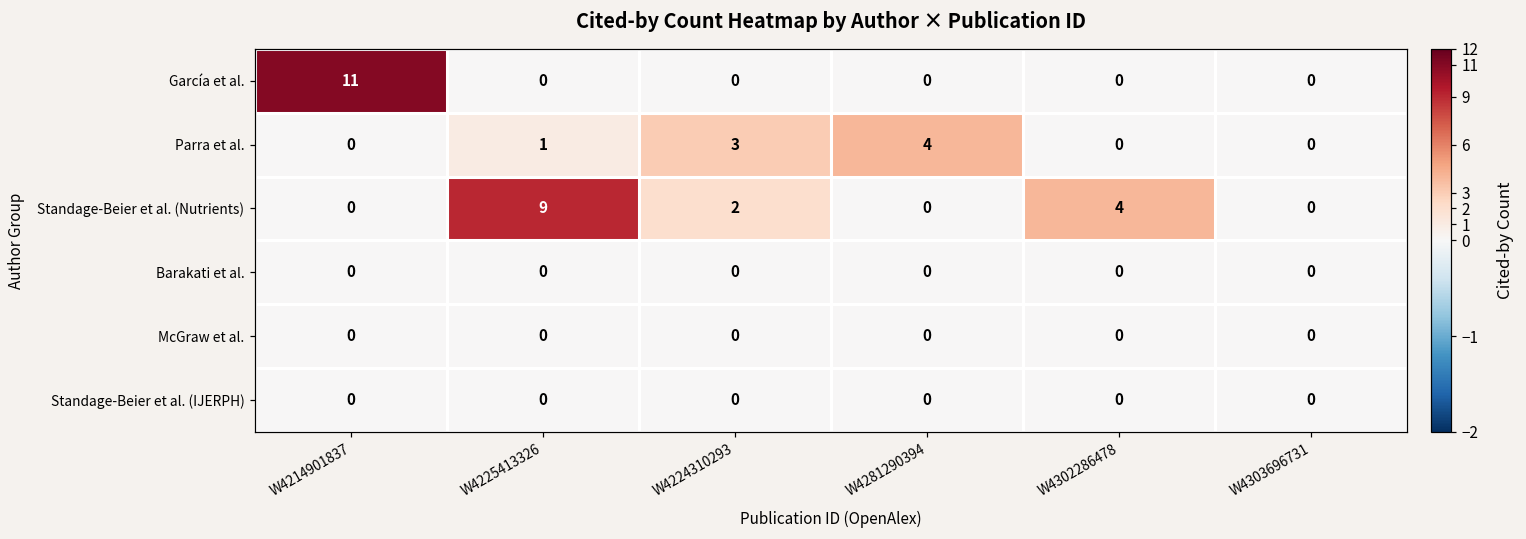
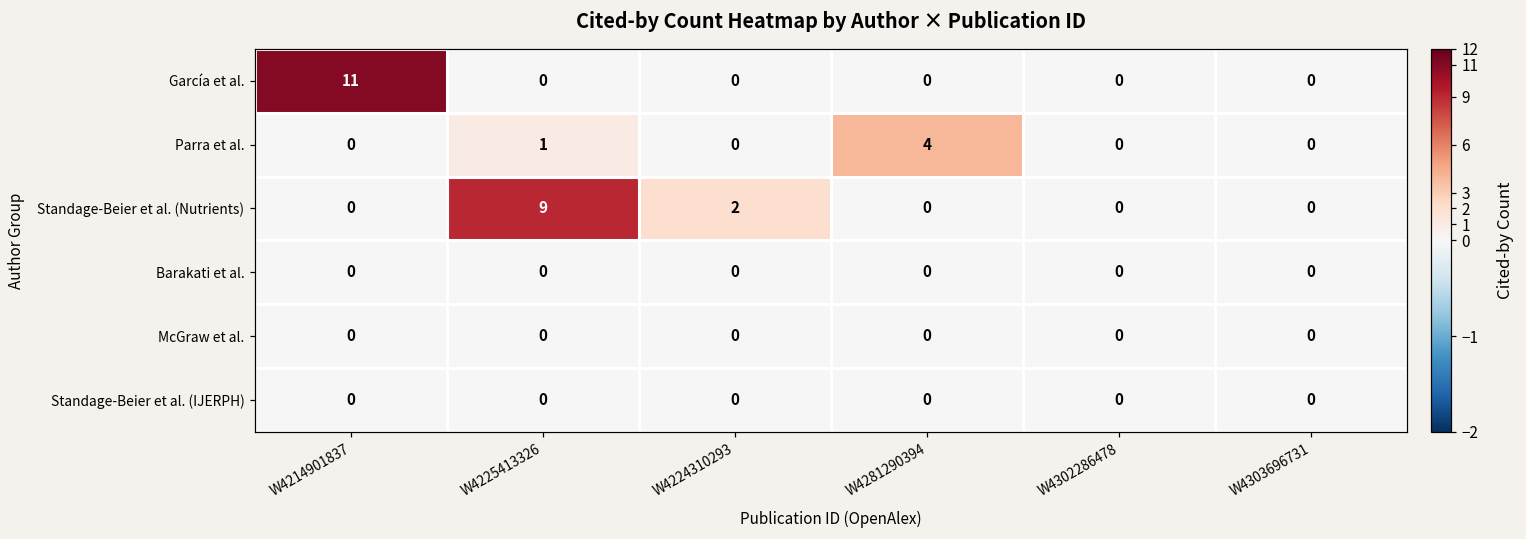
Parra et al., W4224310293: 3 -> 0
Standage-Beier et al. (Nutrients), W4302286478: 4 -> 0
